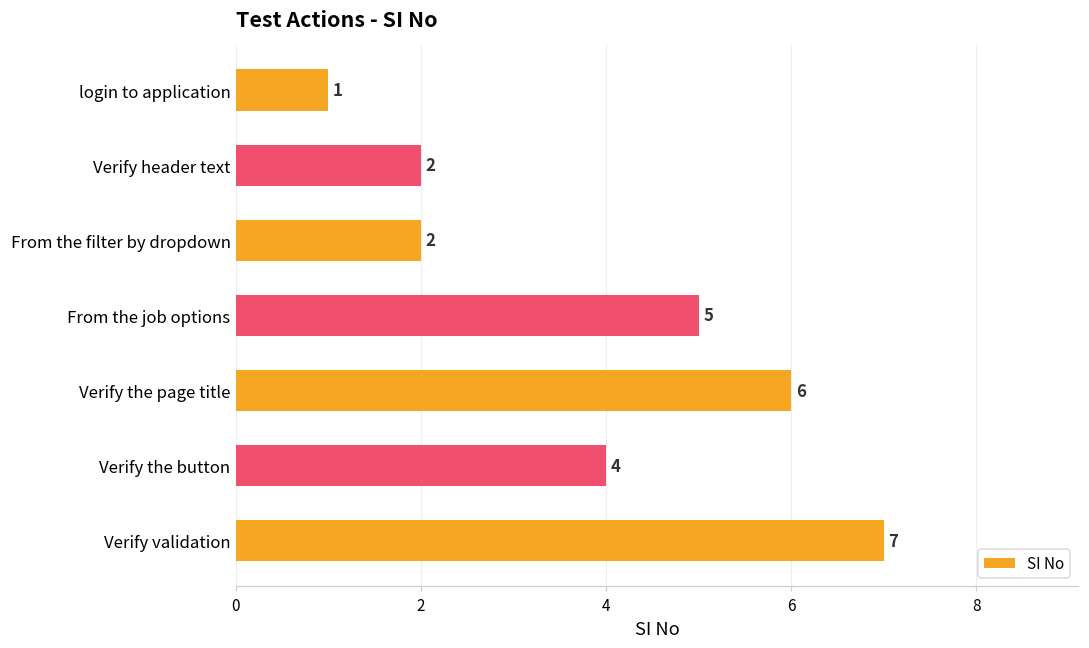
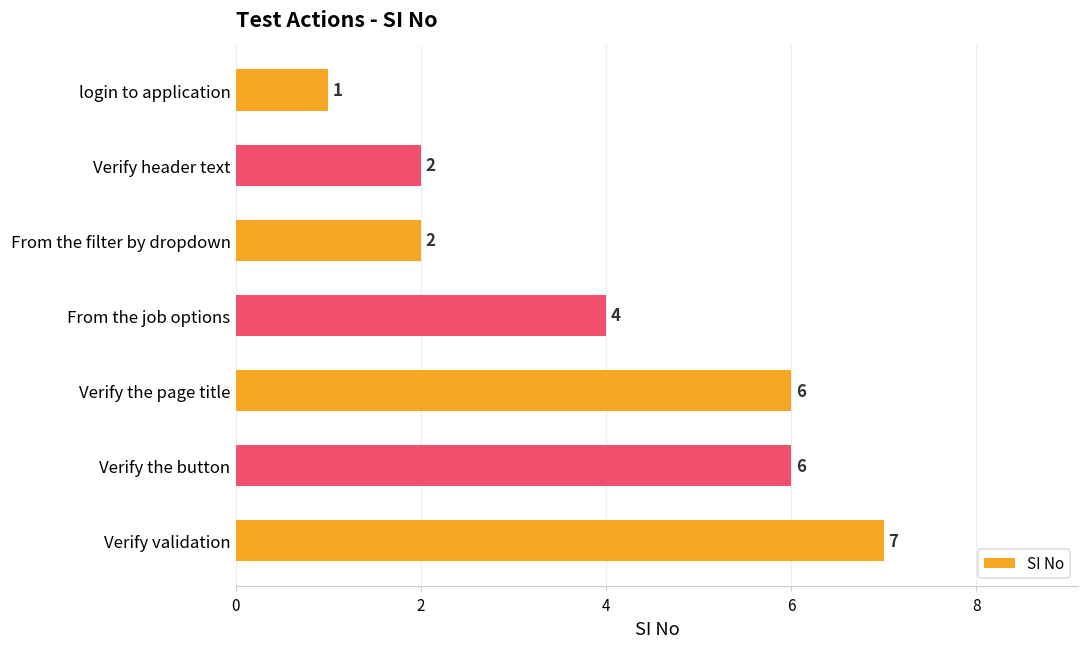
From the job options: 5 -> 4
Verify the button: 4 -> 6
